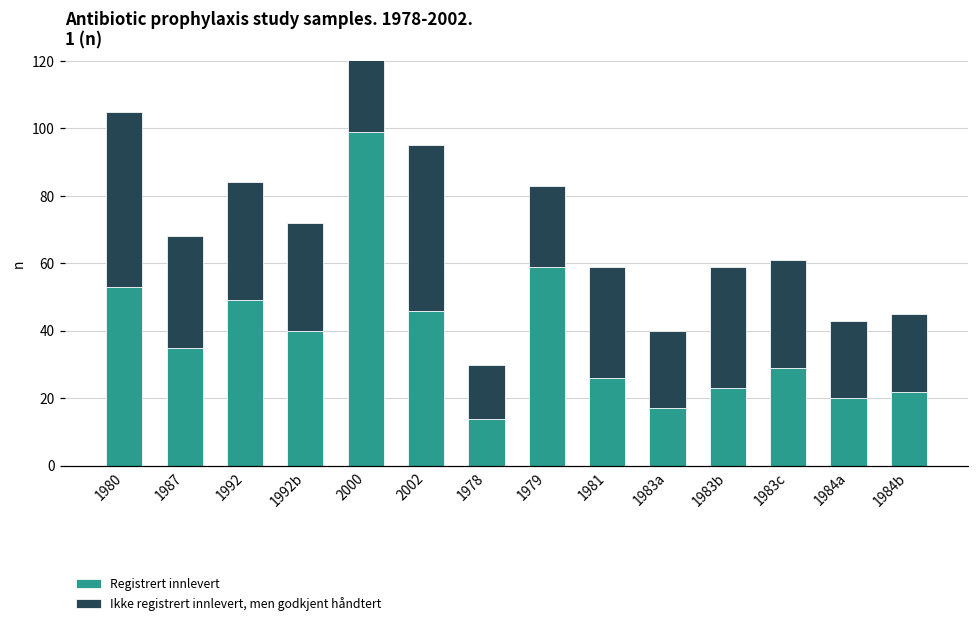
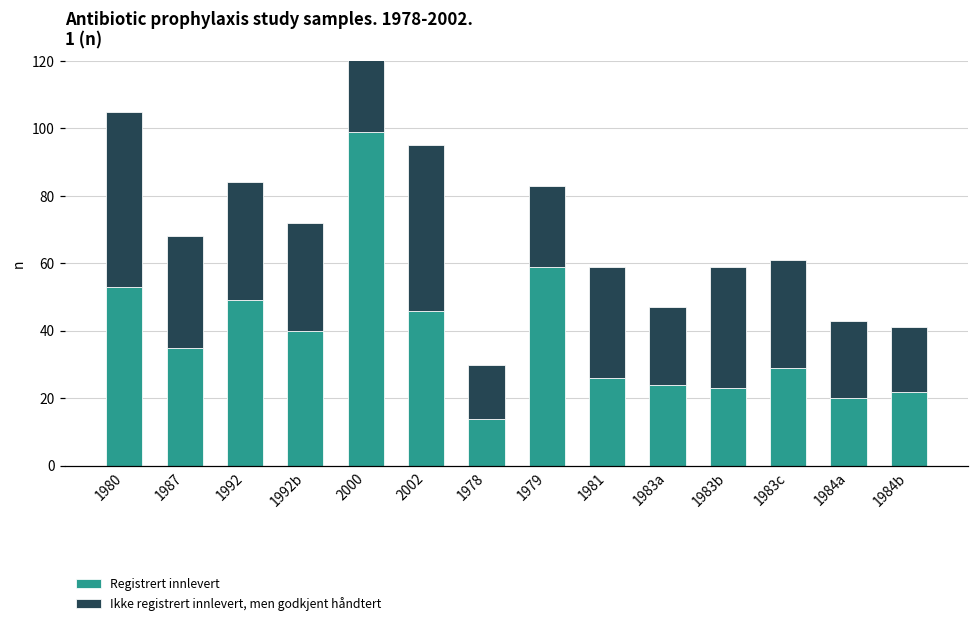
Registrert innlevert, 1983a: 17 -> 24
Ikke registrert innlevert, men godkjent håndtert, 1984b: 23 -> 19
